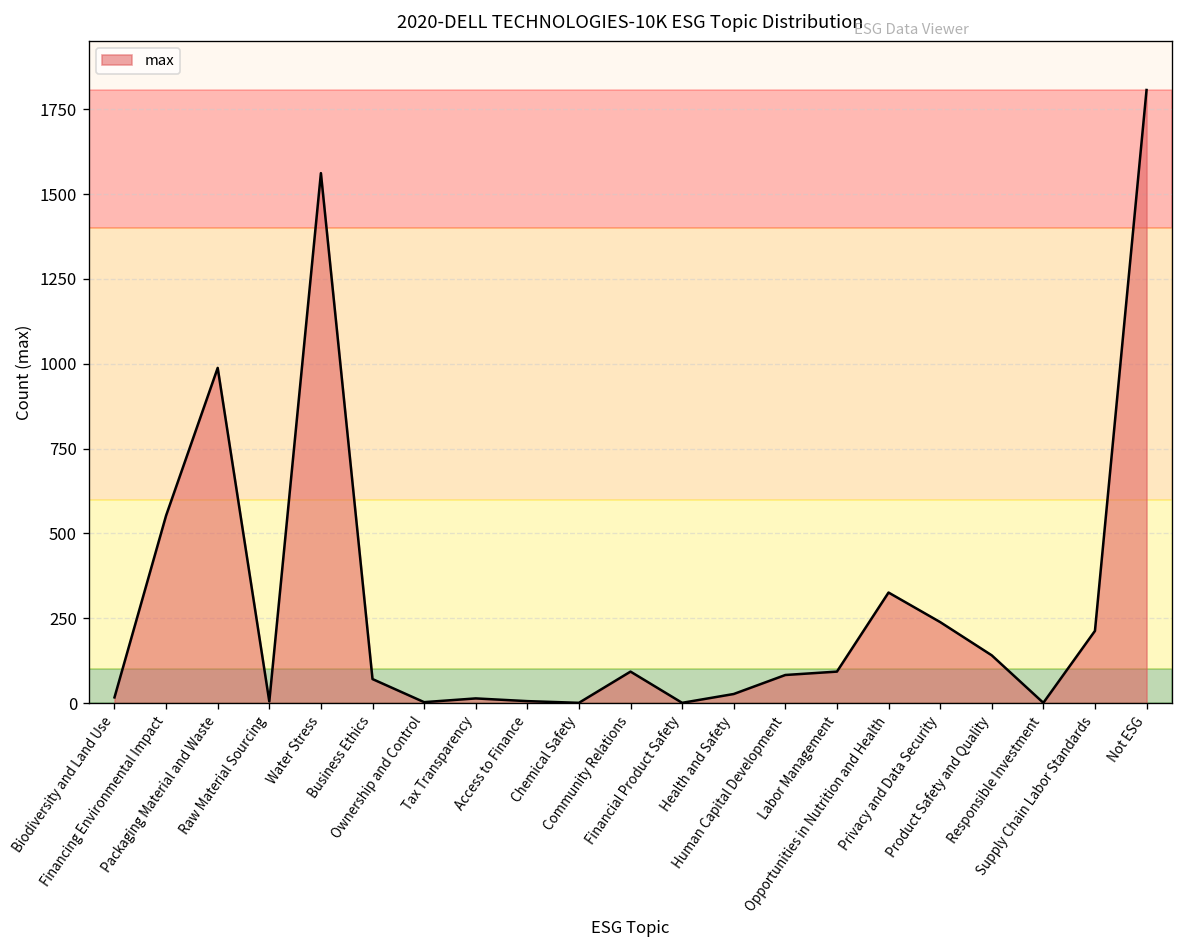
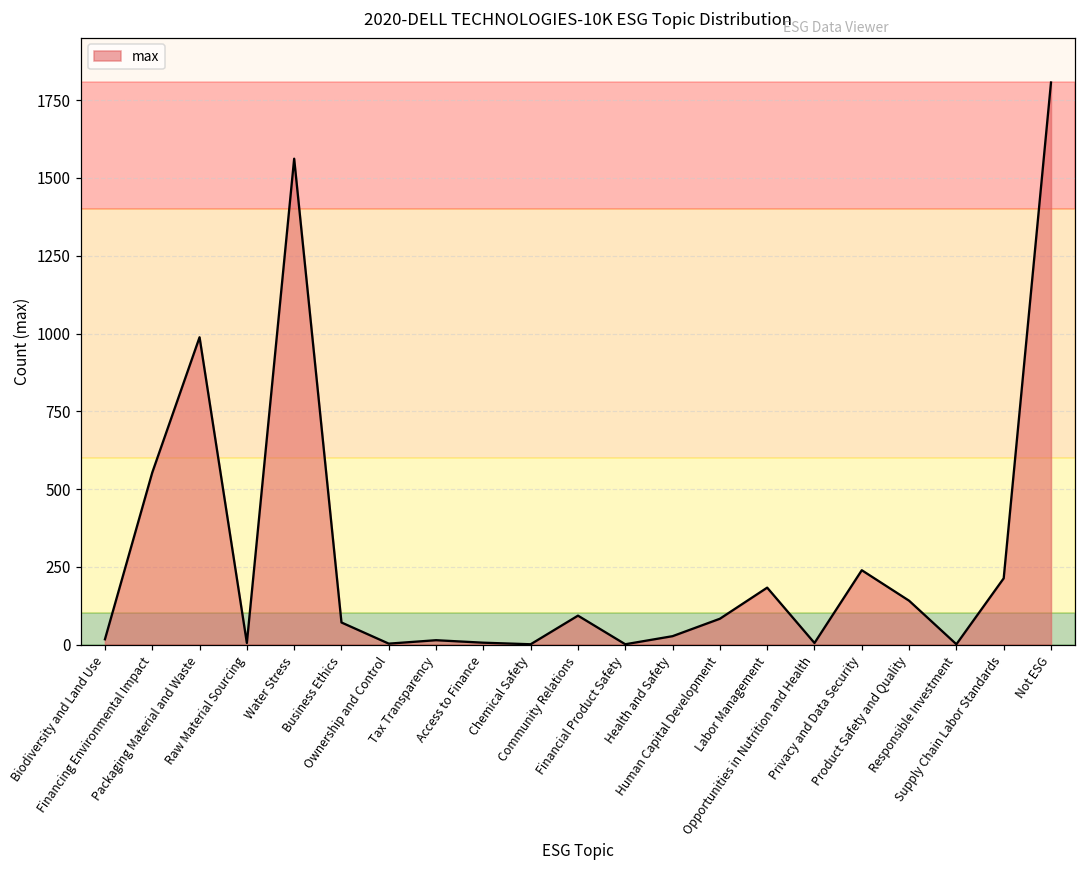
Labor Management: 90 -> 180
Opportunities in Nutrition and Health: 330 -> 10
